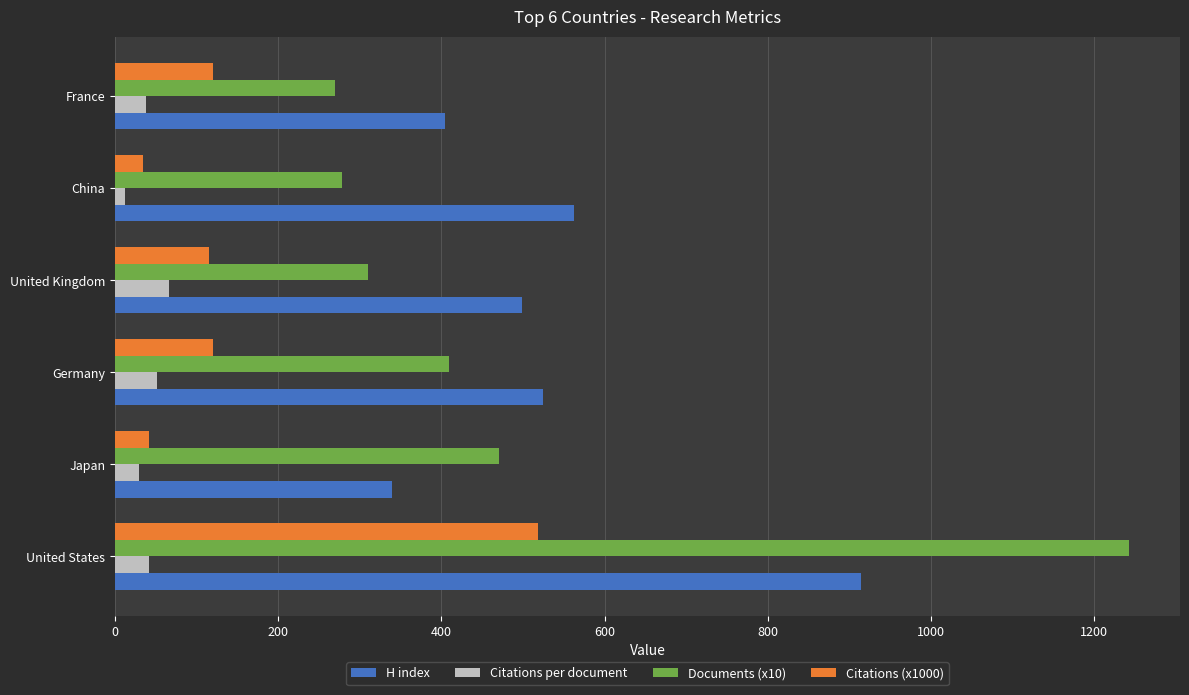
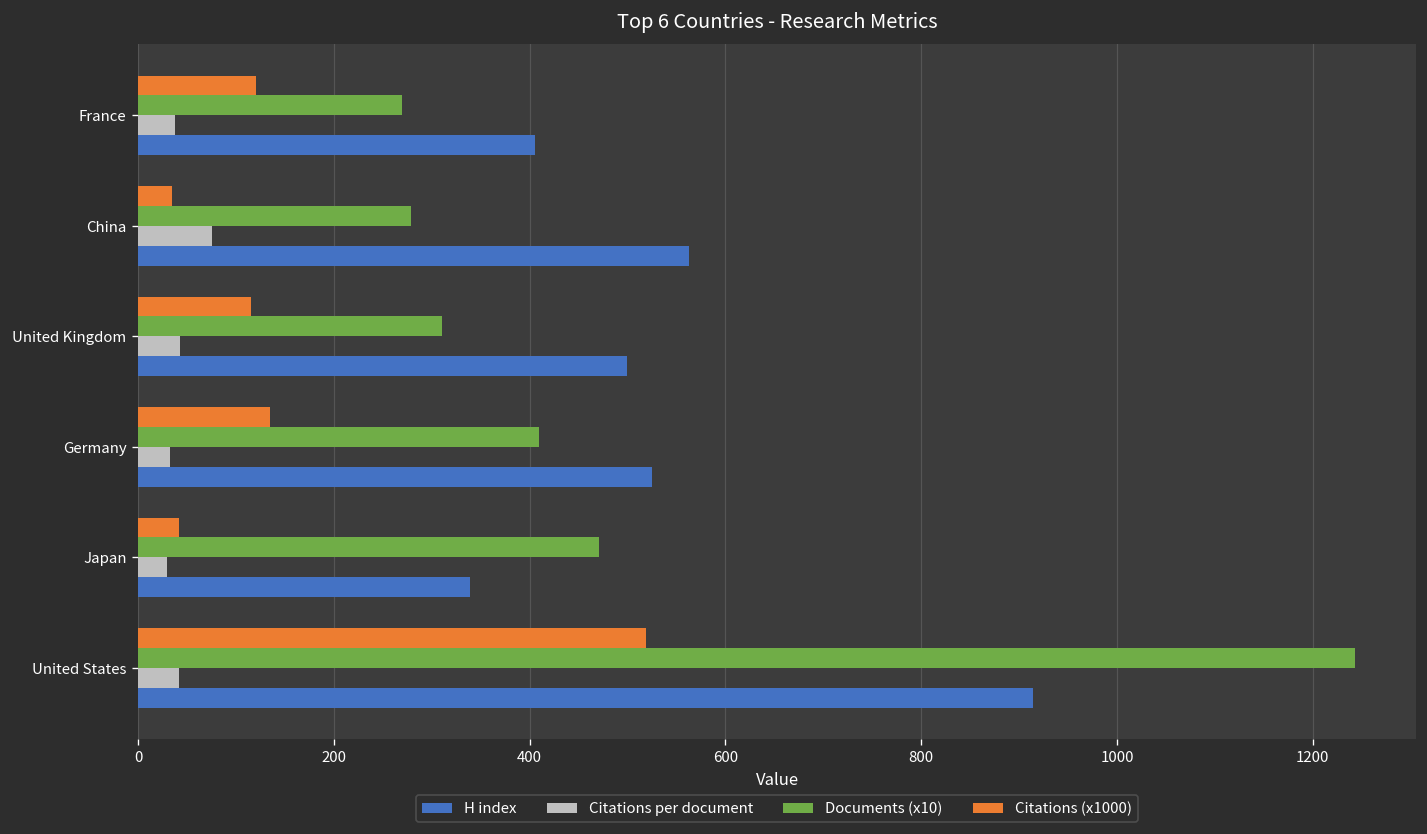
Citations per document, China: 10 -> 80
Citations per document, United Kingdom: 70 -> 40
Citations (x1000), Germany: 120 -> 130
Citations per document, Germany: 50 -> 30
